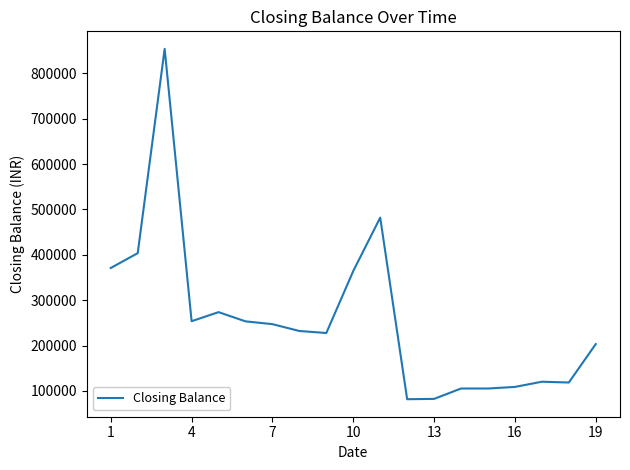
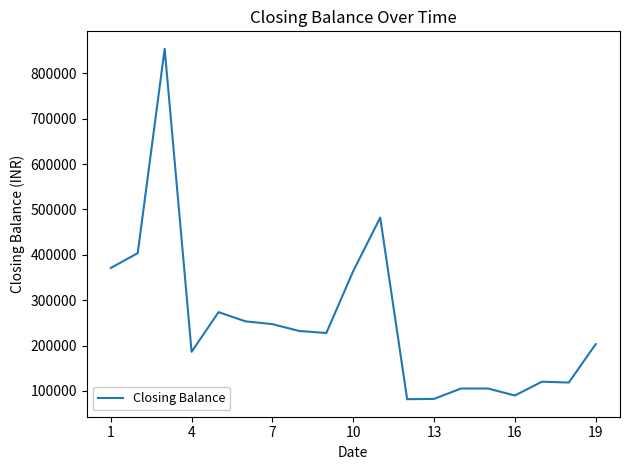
4: 250000 -> 190000
16: 110000 -> 90000
